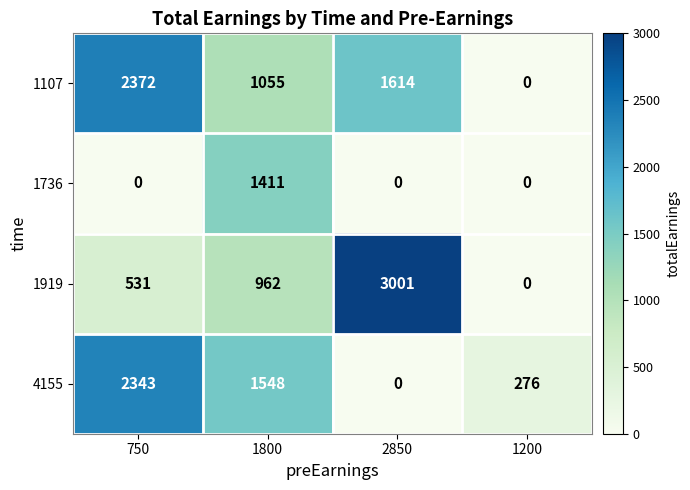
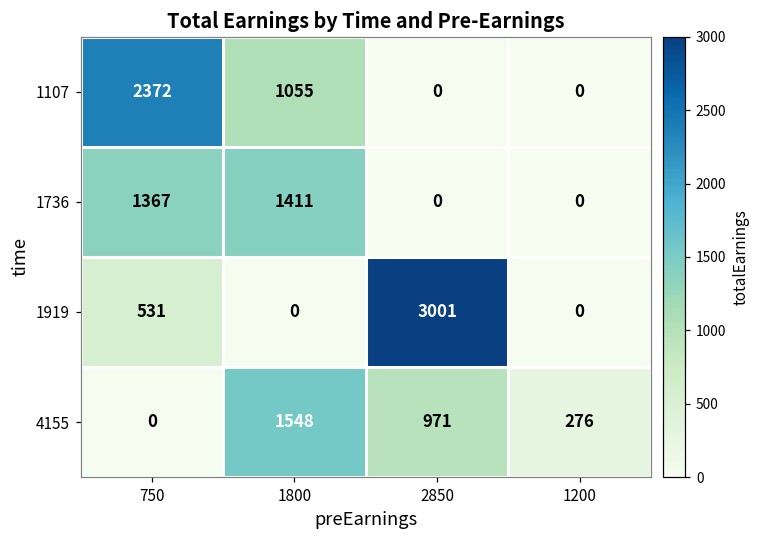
1107, 2850: 1614 -> 0
1736, 750: 0 -> 1367
1919, 1800: 962 -> 0
4155, 750: 2343 -> 0
4155, 2850: 0 -> 971
